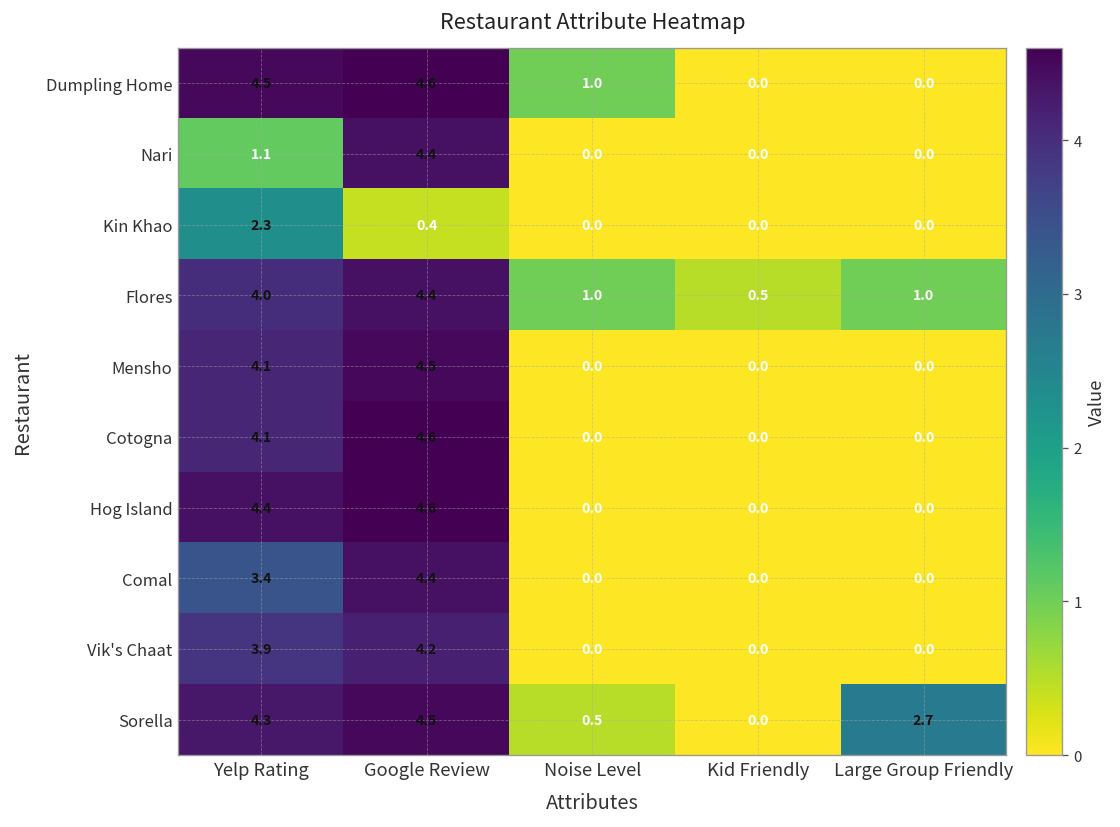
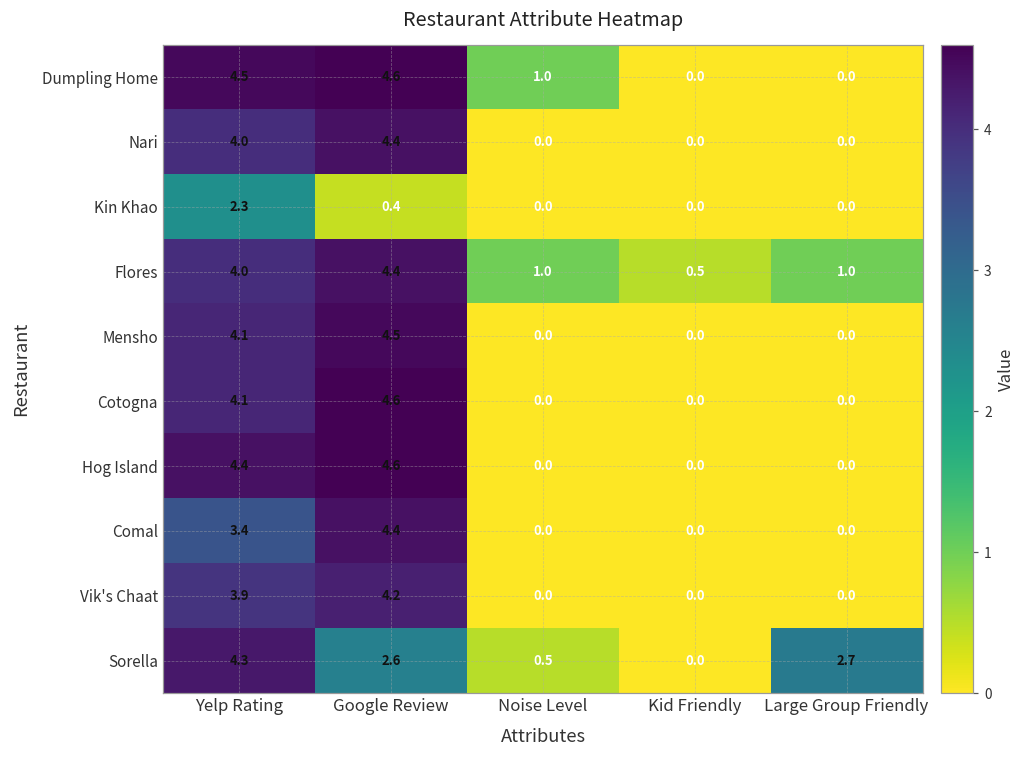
Nari, Yelp Rating: 1.1 -> 4.0
Sorella, Google Review: 4.5 -> 2.6
